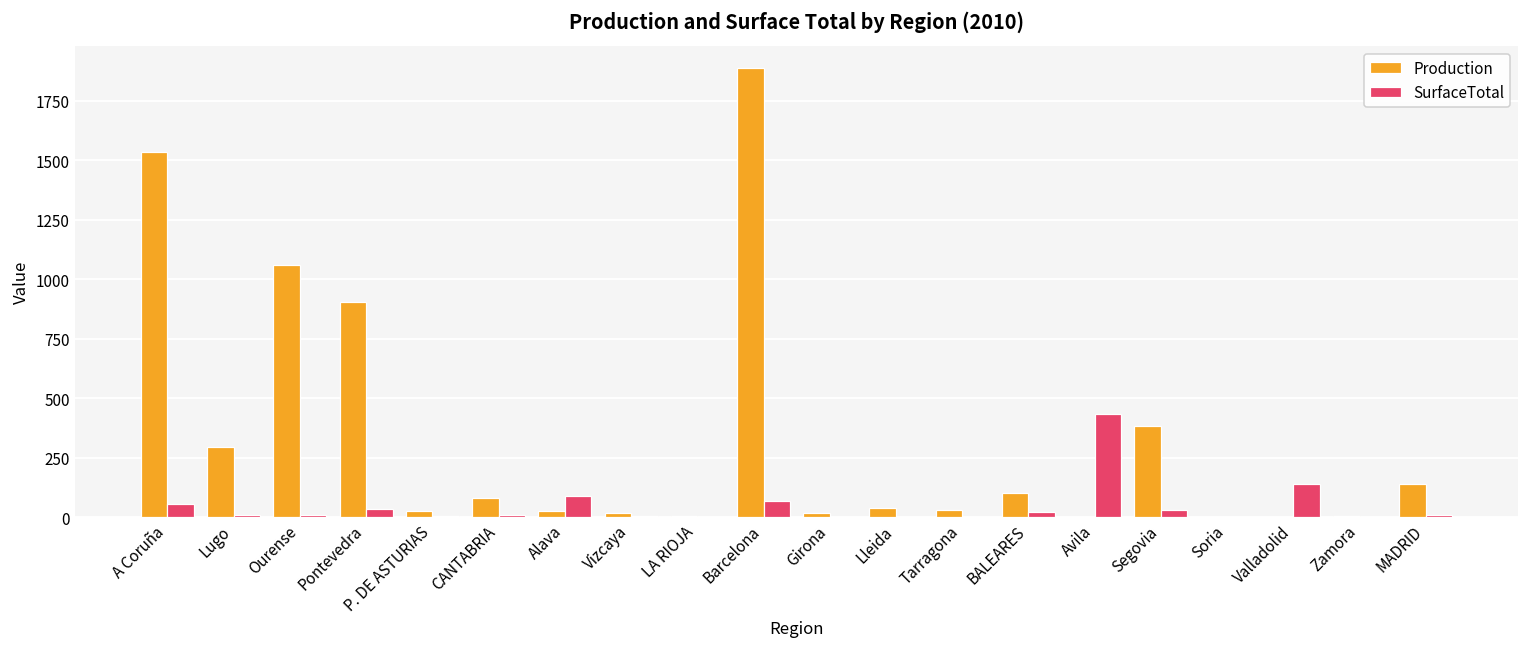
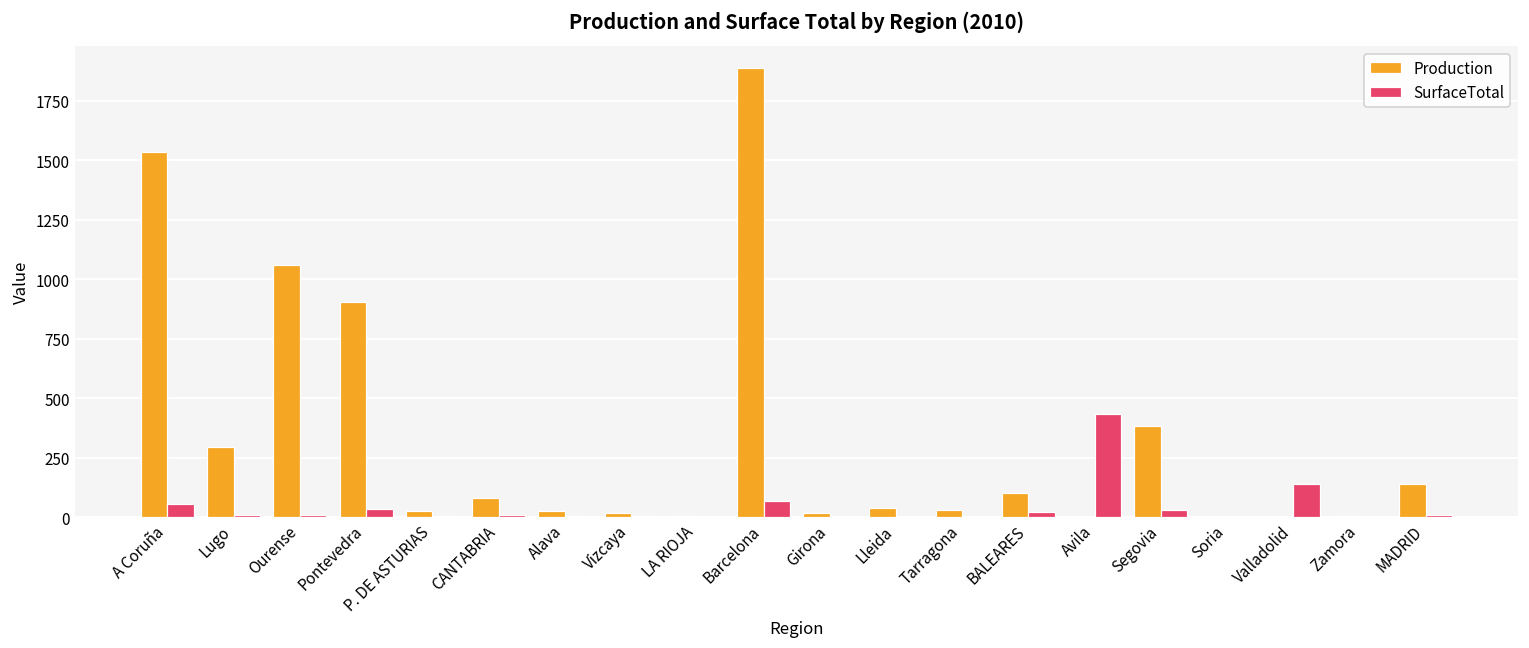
SurfaceTotal, Alava: 90 -> 0
